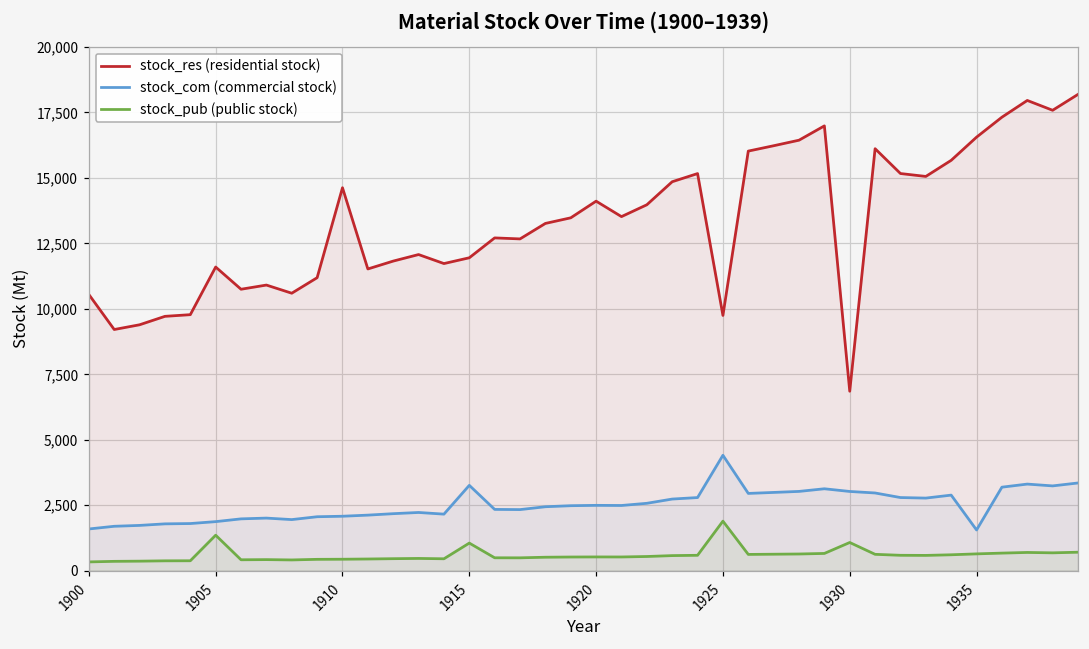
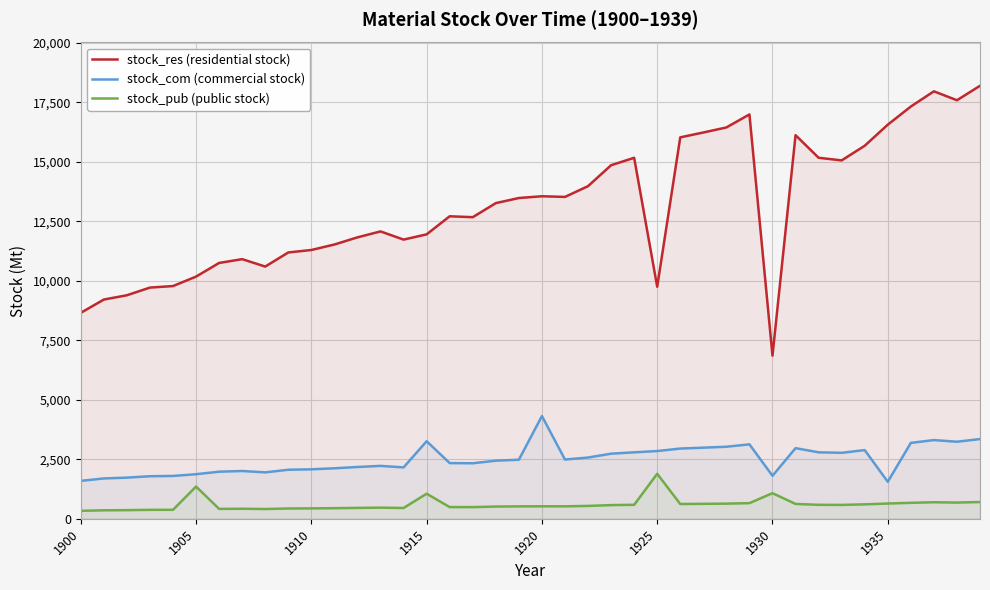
stock_res (residential stock), 1900: 10,500 -> 8,700
stock_res (residential stock), 1905: 11,600 -> 10,200
stock_res (residential stock), 1910: 14,600 -> 11,300
stock_res (residential stock), 1920: 14,100 -> 13,500
stock_com (commercial stock), 1920: 2,500 -> 4,300
stock_com (commercial stock), 1925: 4,400 -> 2,800
stock_com (commercial stock), 1930: 3,000 -> 1,800
